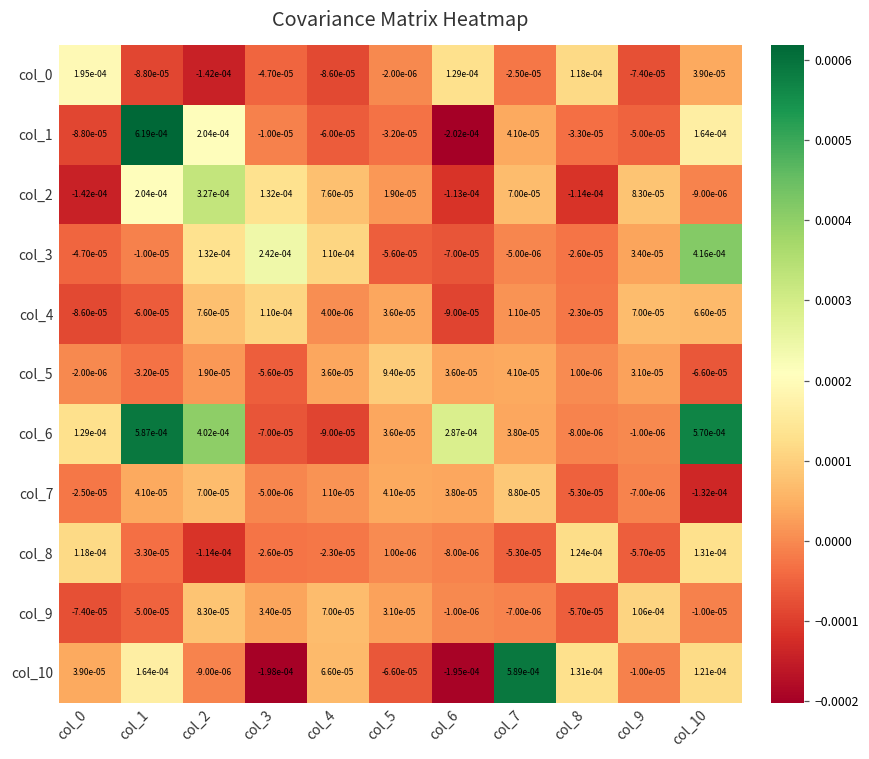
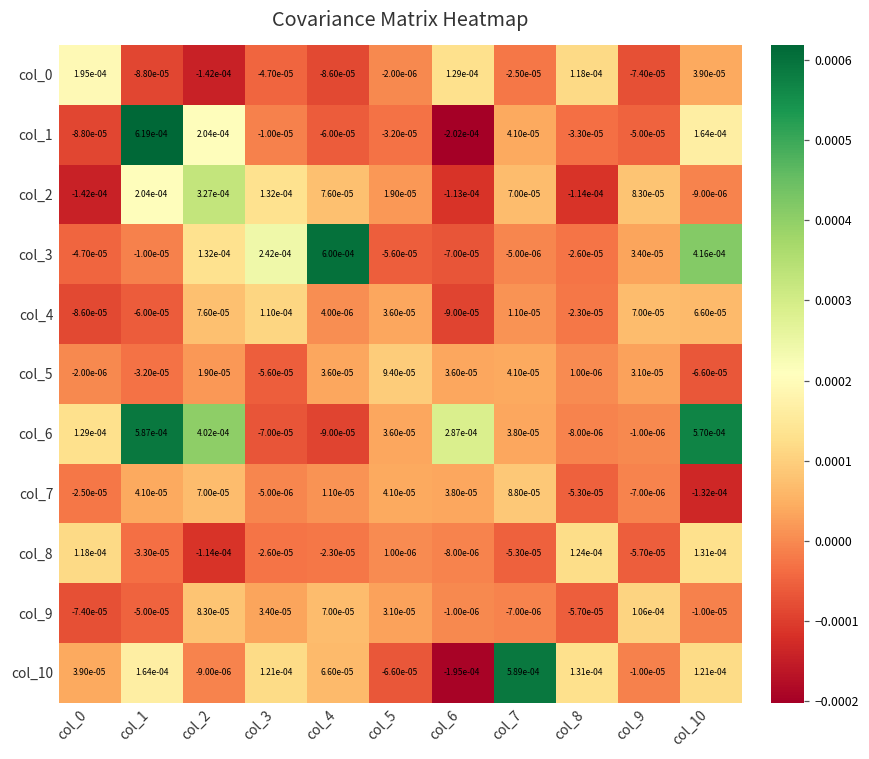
col_3, col_4: 1.10e-04 -> 6.00e-04
col_10, col_3: -1.98e-04 -> 1.21e-04
